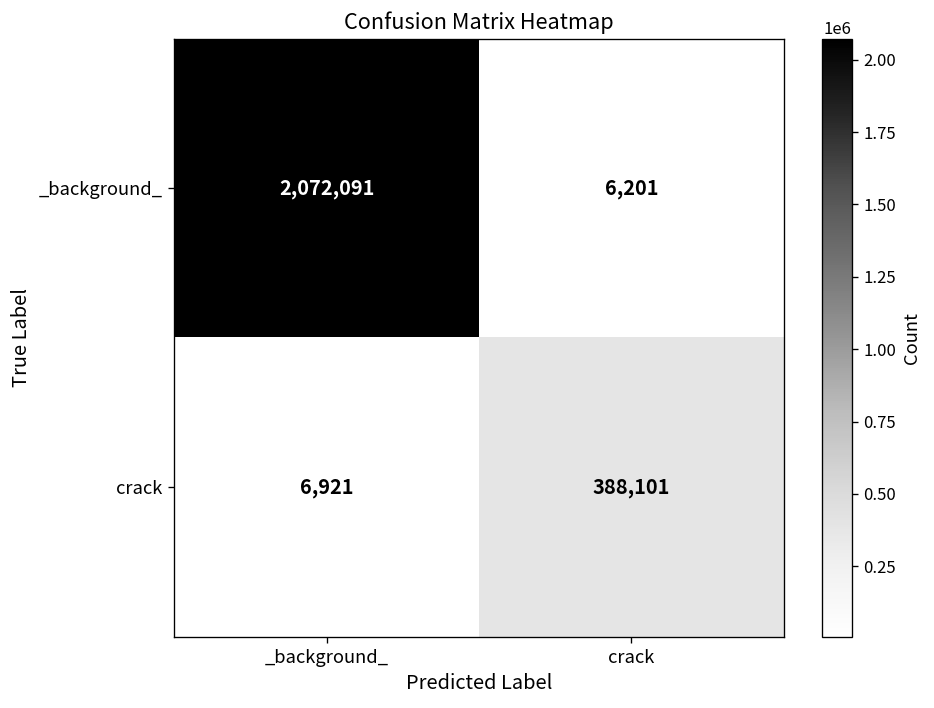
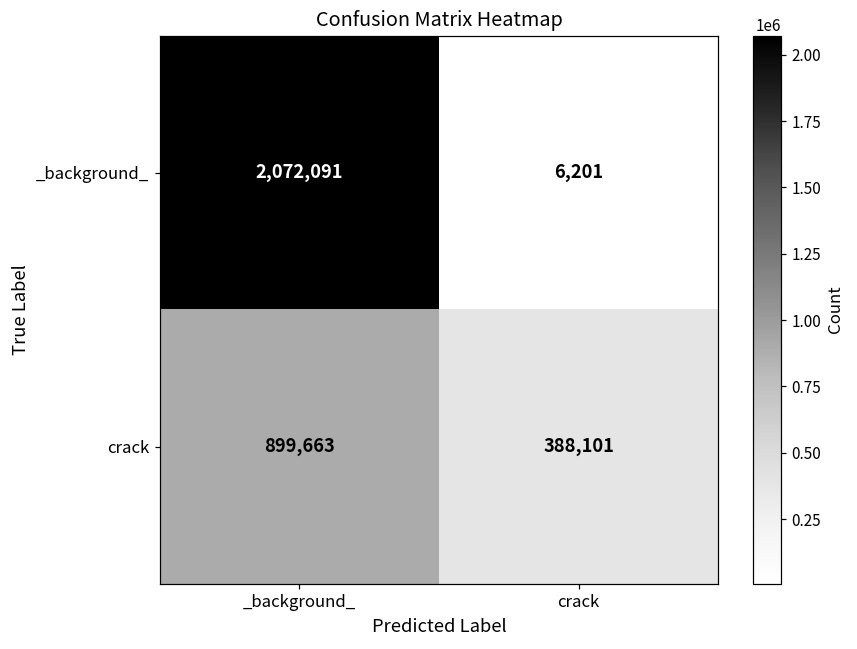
crack, _background_: 6,921 -> 899,663
